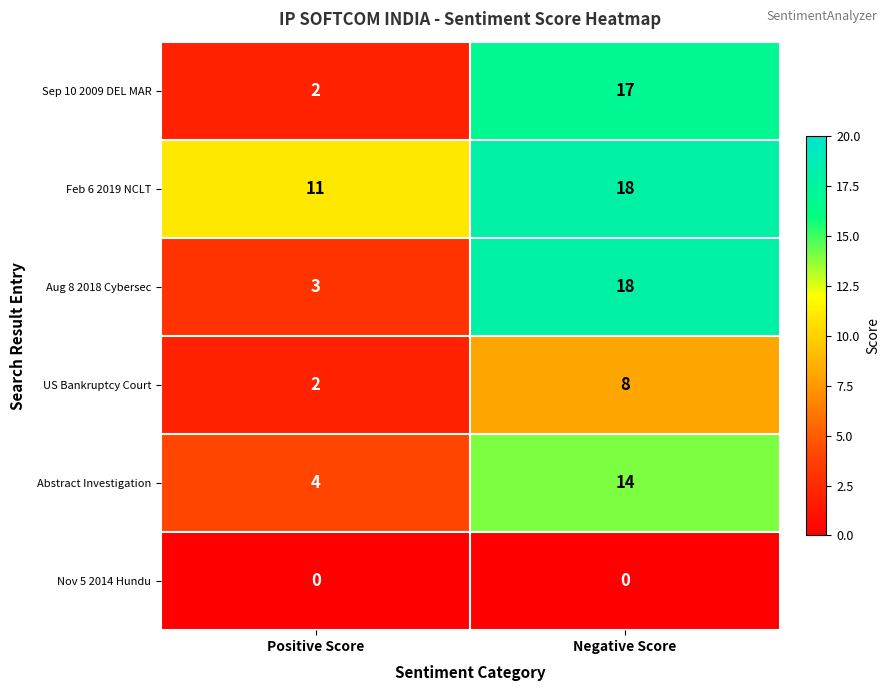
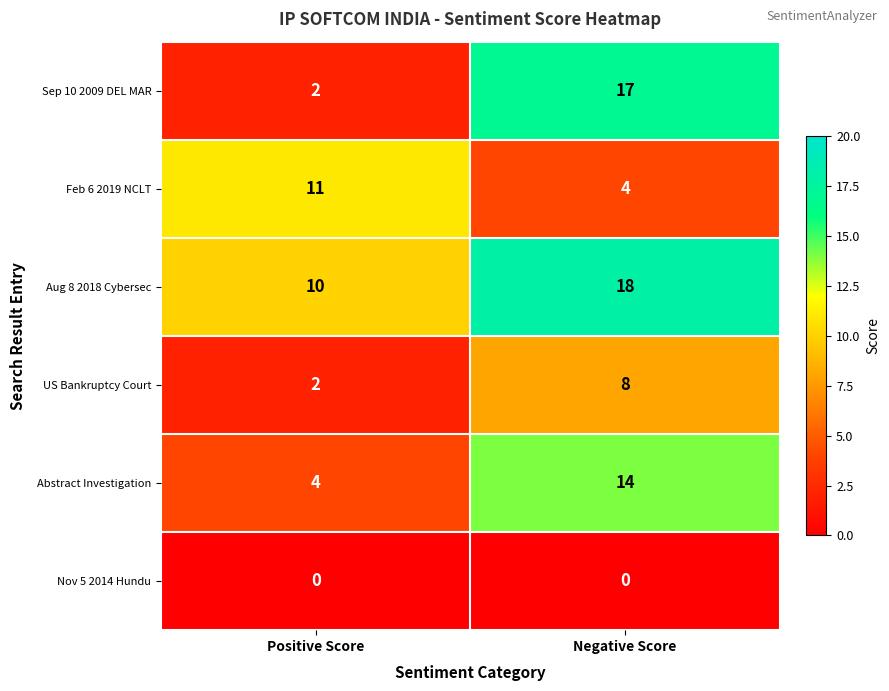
Feb 6 2019 NCLT, Negative Score: 18 -> 4
Aug 8 2018 Cybersec, Positive Score: 3 -> 10
